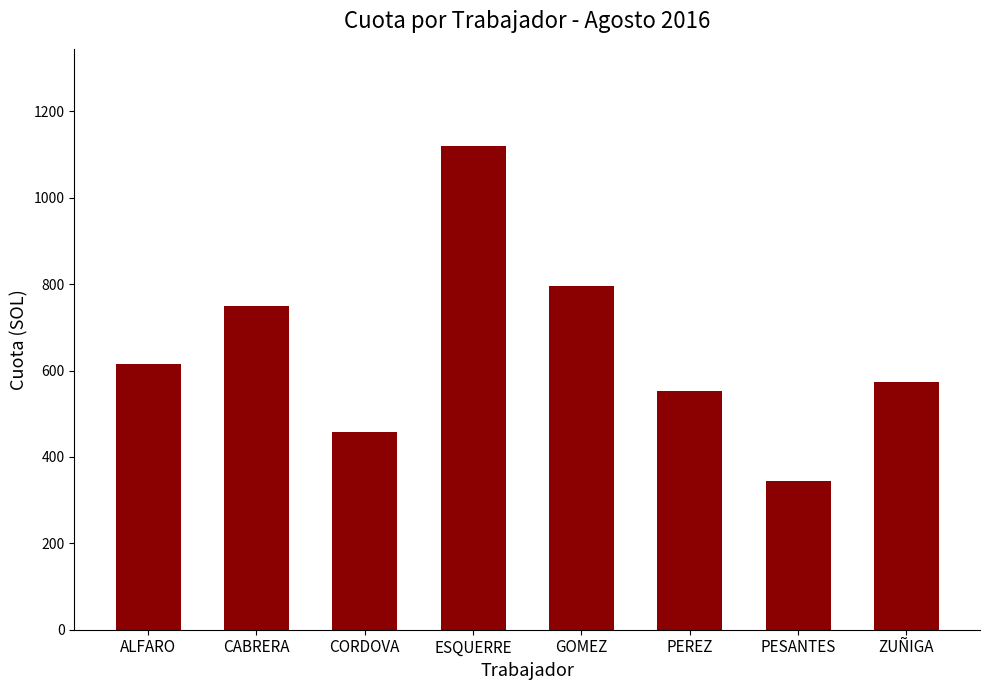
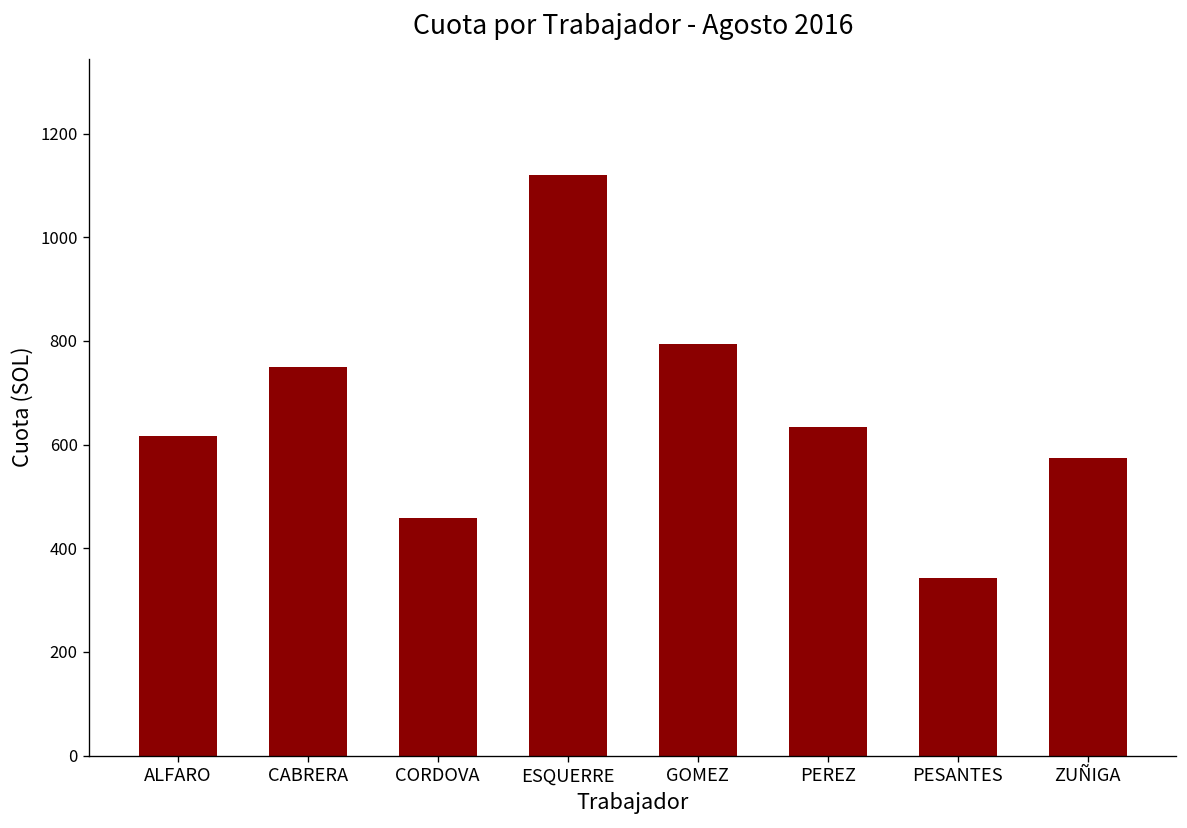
PEREZ: 550 -> 630
